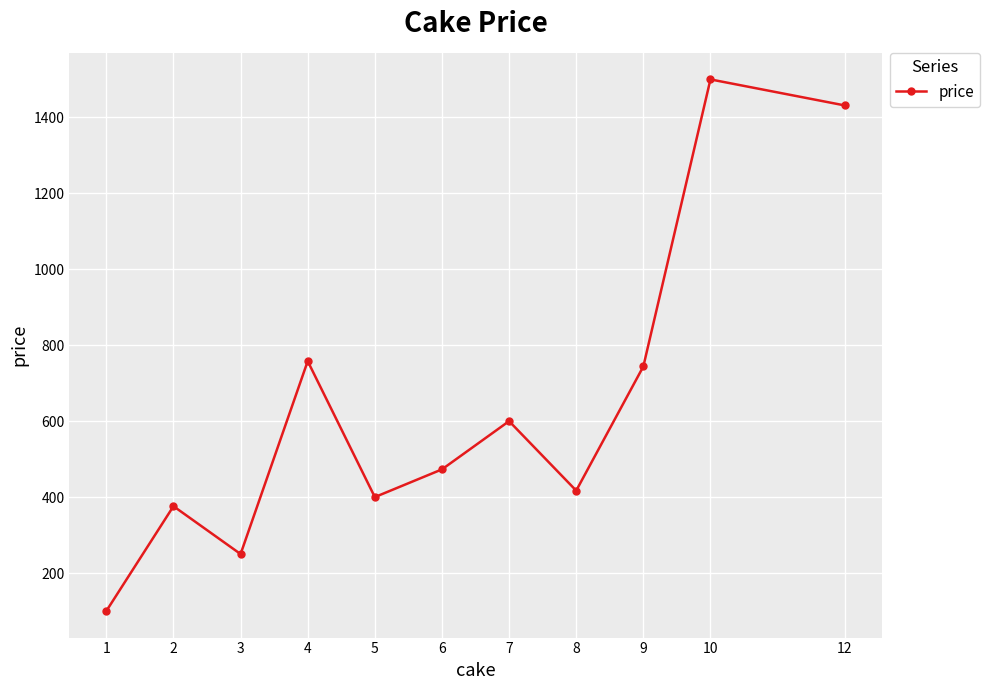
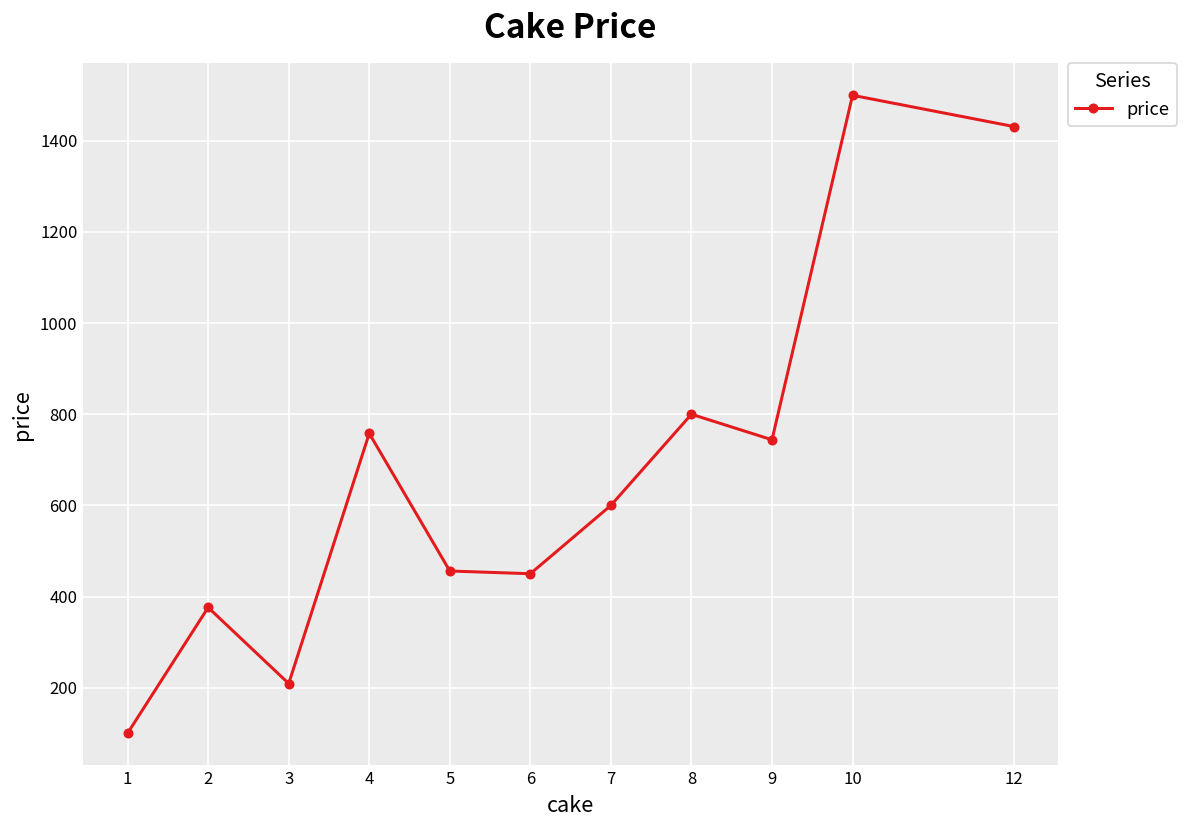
3: 250 -> 210
5: 400 -> 460
6: 470 -> 450
8: 420 -> 800
